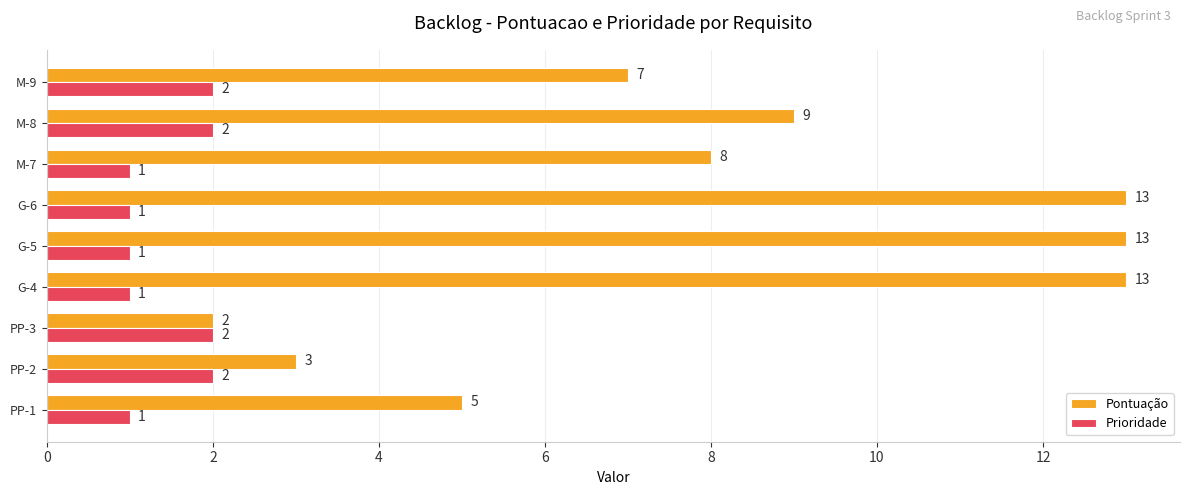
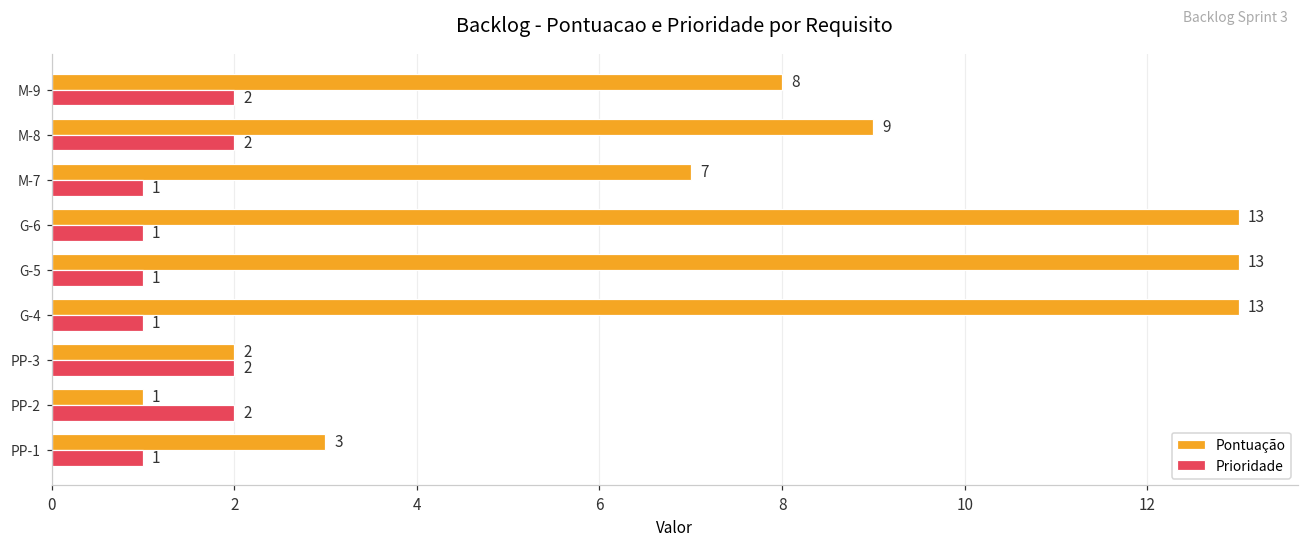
Pontuação, M-9: 7 -> 8
Pontuação, M-7: 8 -> 7
Pontuação, PP-2: 3 -> 1
Pontuação, PP-1: 5 -> 3
